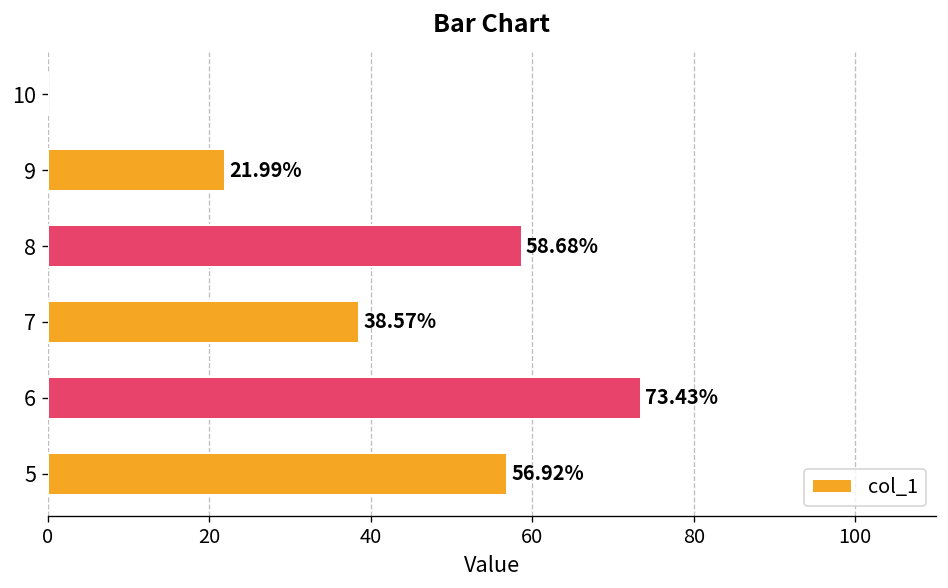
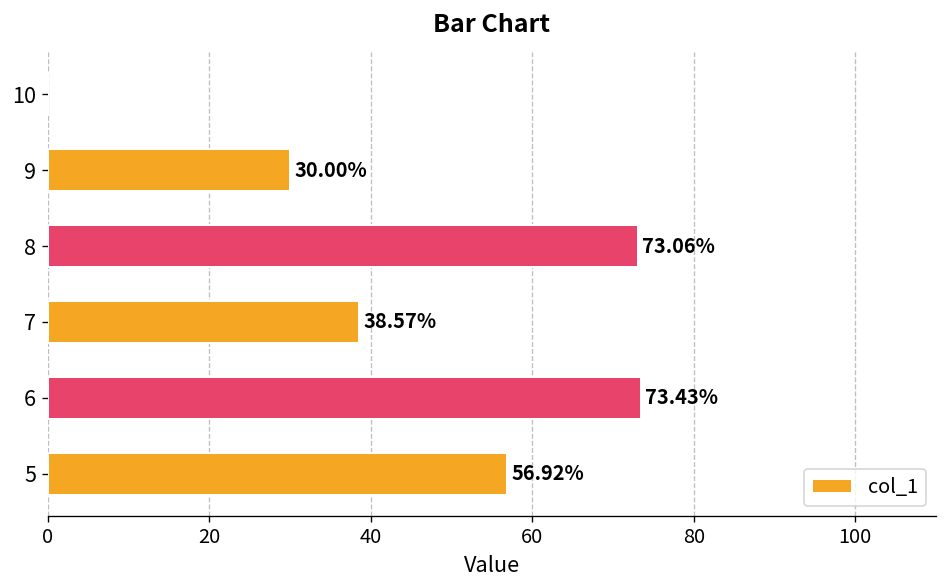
9: 21.99% -> 30.00%
8: 58.68% -> 73.06%
